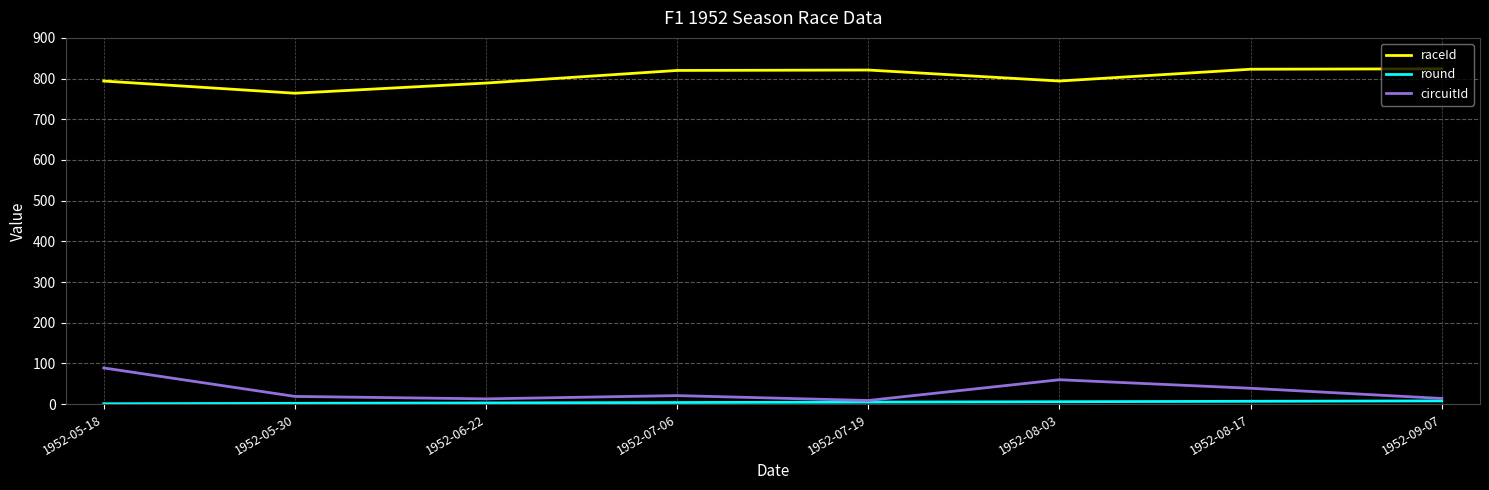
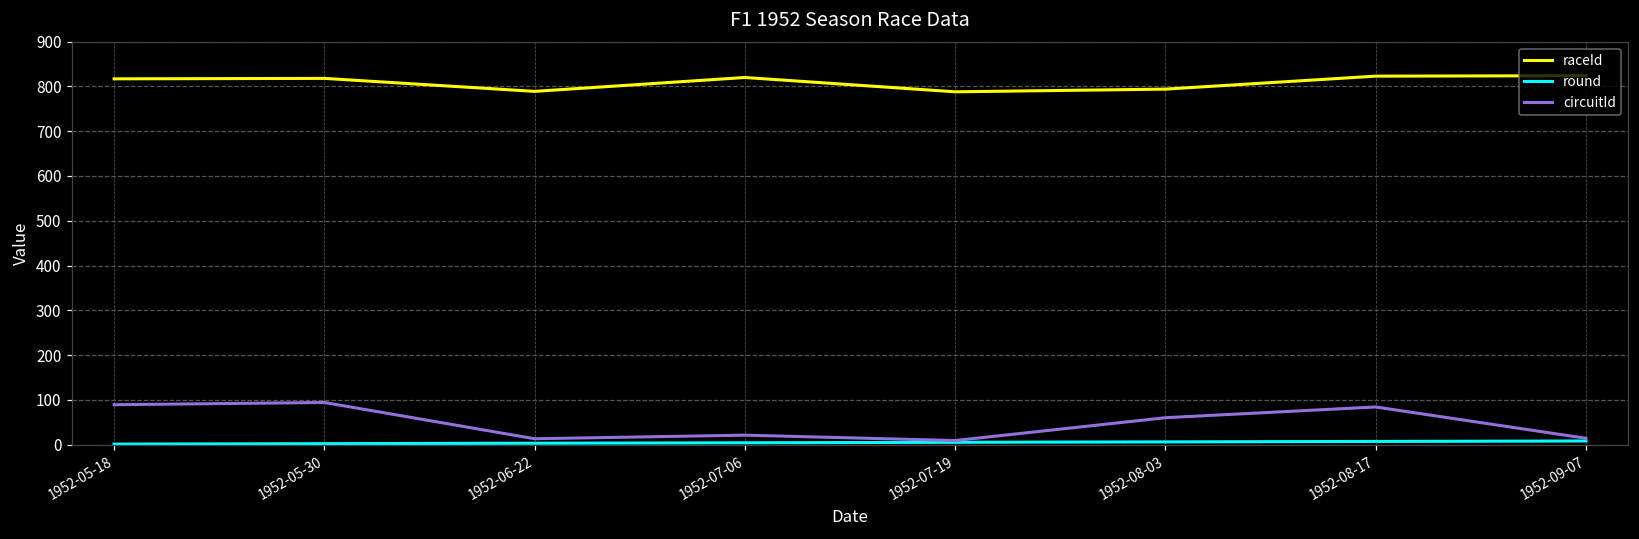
raceId, 1952-05-18: 790 -> 820
raceId, 1952-05-30: 760 -> 820
circuitId, 1952-05-30: 20 -> 90
raceId, 1952-07-19: 820 -> 790
circuitId, 1952-08-17: 40 -> 80
